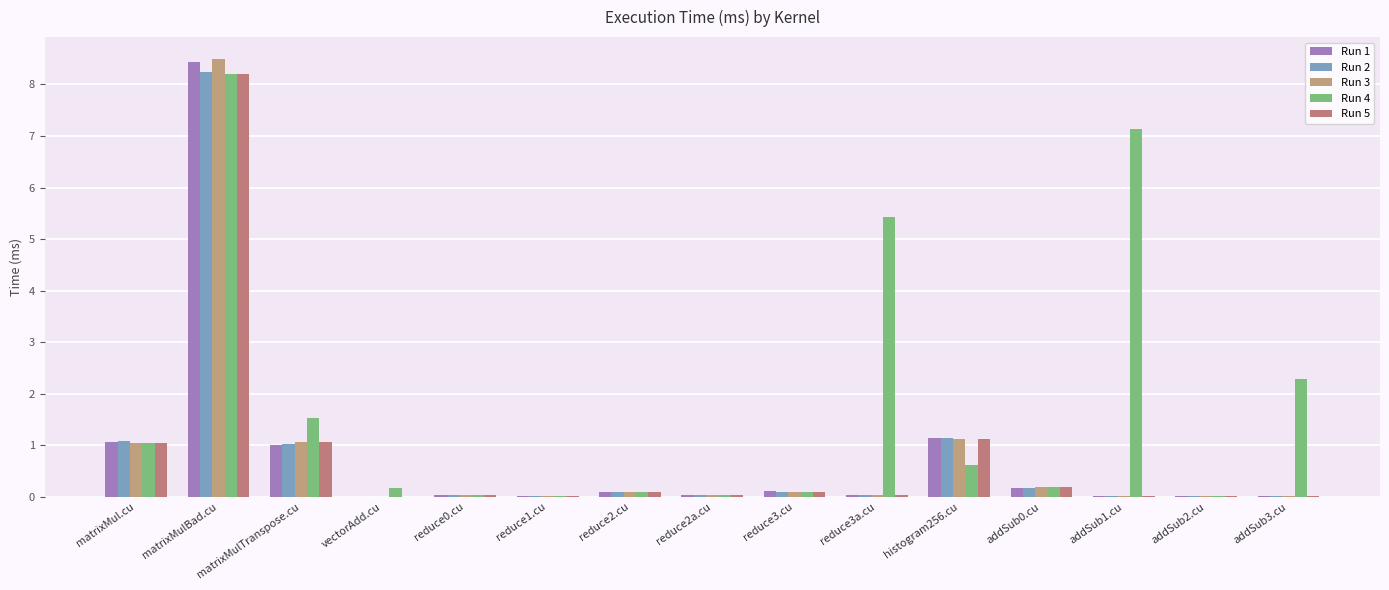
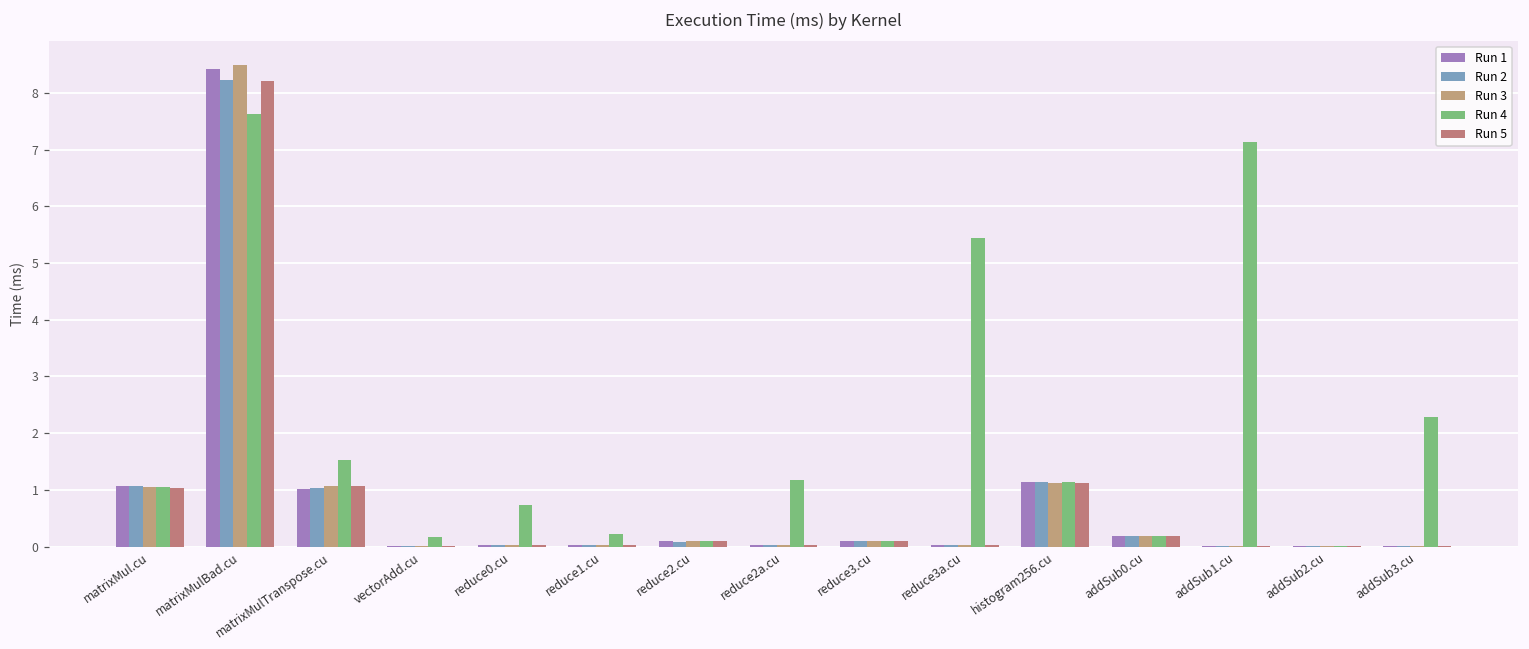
Run 4, matrixMulBad.cu: 8.2 -> 7.6
Run 4, reduce0.cu: 0.0 -> 0.7
Run 4, reduce1.cu: 0.0 -> 0.2
Run 4, reduce2a.cu: 0.0 -> 1.2
Run 4, histogram256.cu: 0.6 -> 1.1
